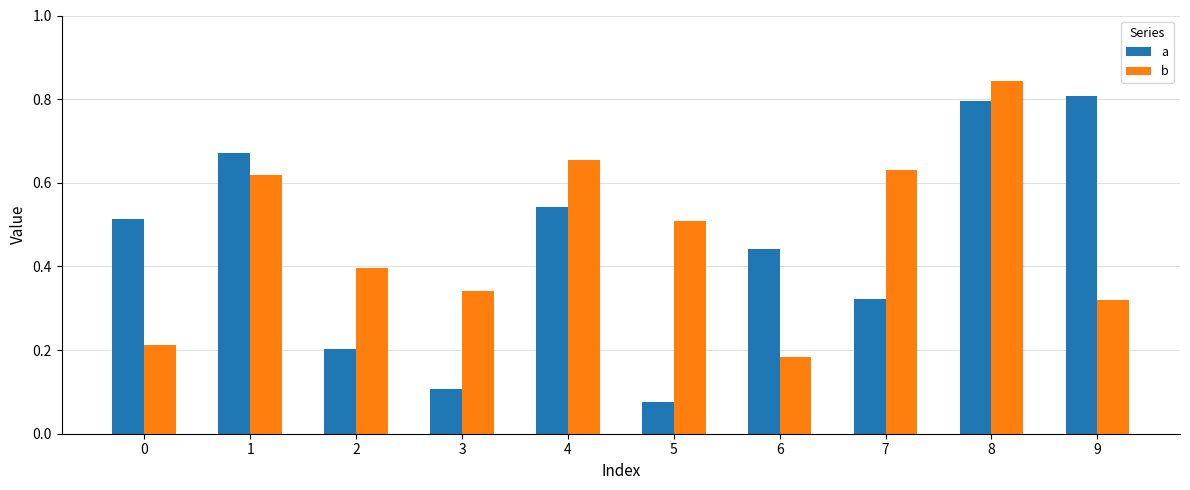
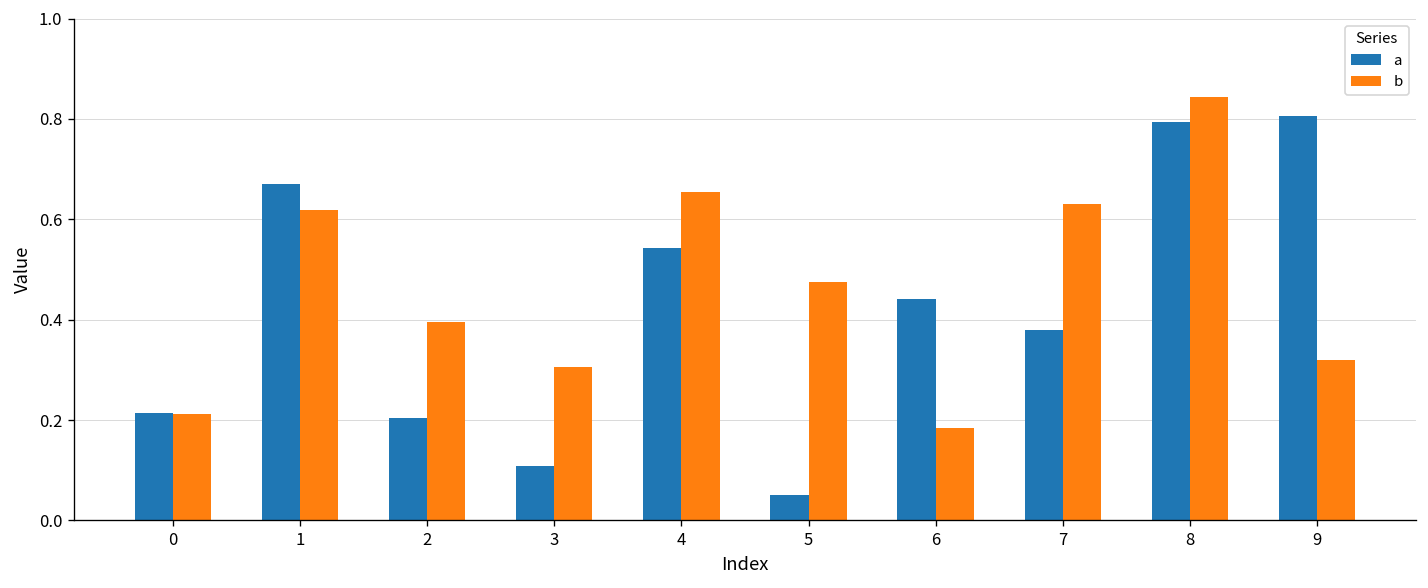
a, 0: 0.51 -> 0.21
b, 3: 0.34 -> 0.31
a, 5: 0.08 -> 0.05
b, 5: 0.51 -> 0.48
a, 7: 0.32 -> 0.38
